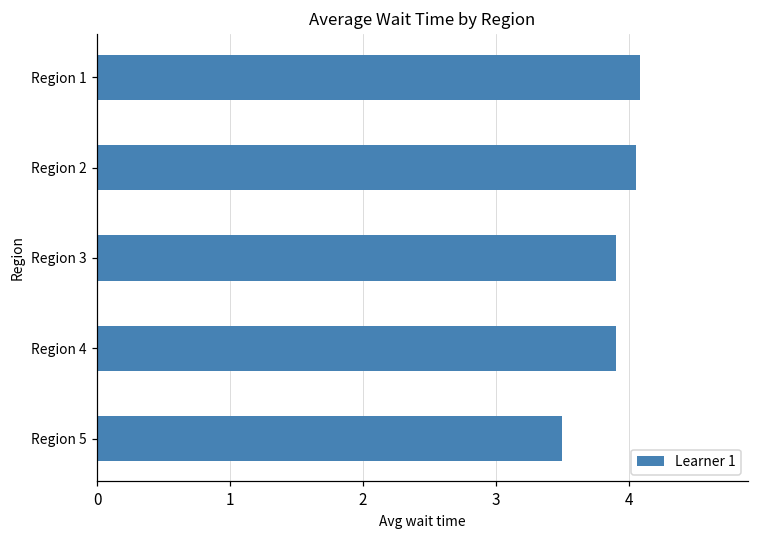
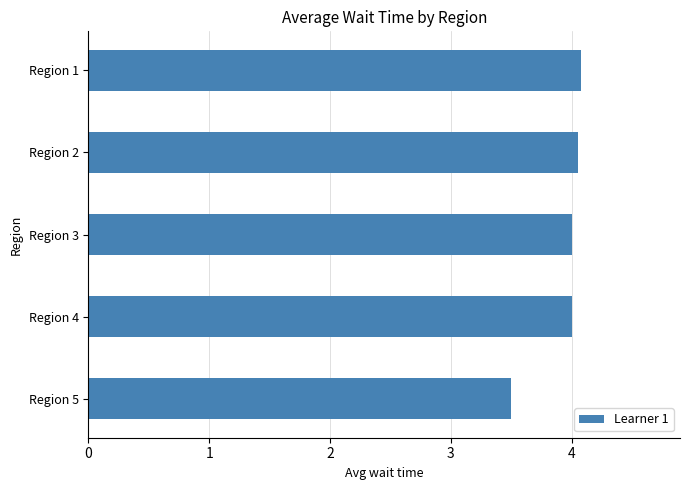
Region 3: 3.9 -> 4.0
Region 4: 3.9 -> 4.0
